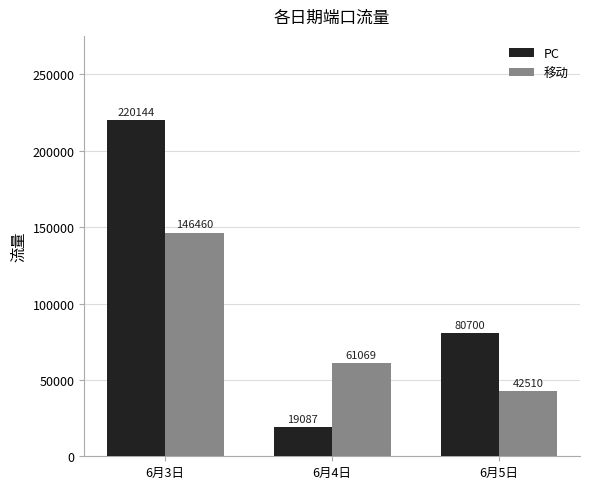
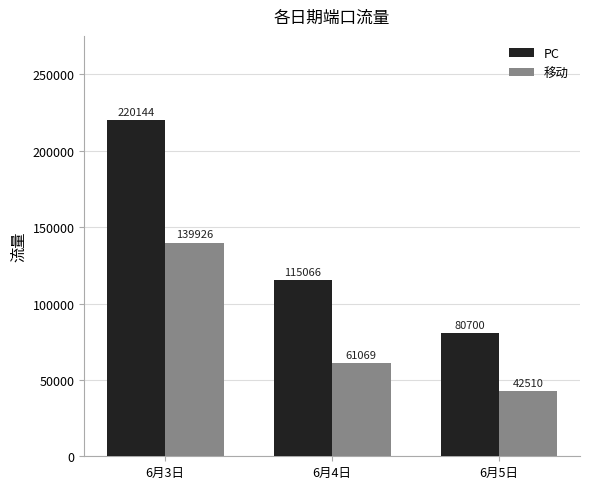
移动, 6月3日: 146460 -> 139926
PC, 6月4日: 19087 -> 115066
